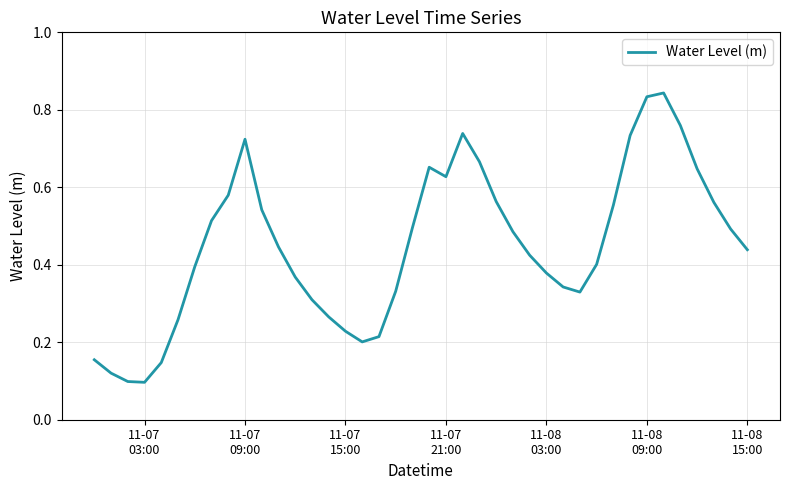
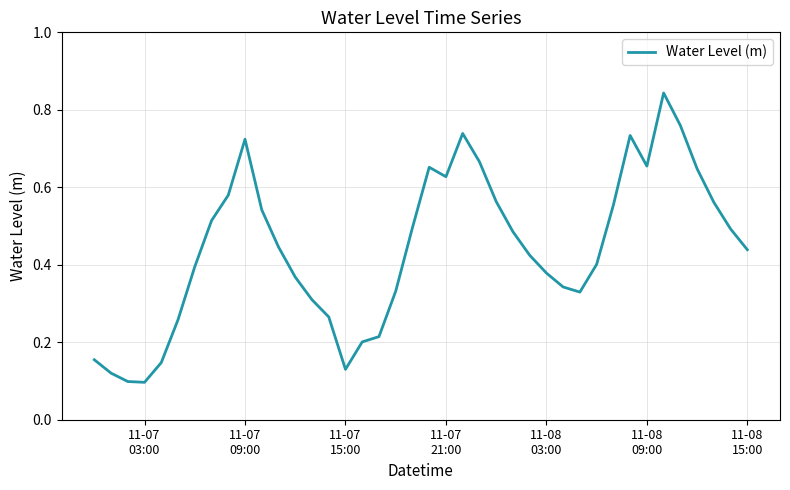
11-07 15:00: 0.23 -> 0.13
11-08 09:00: 0.83 -> 0.65
